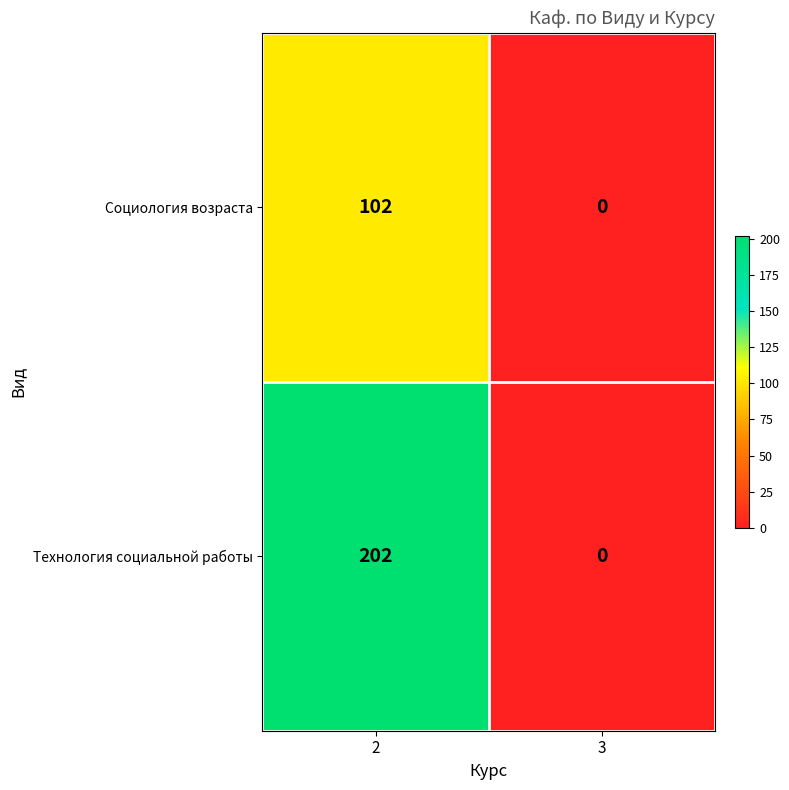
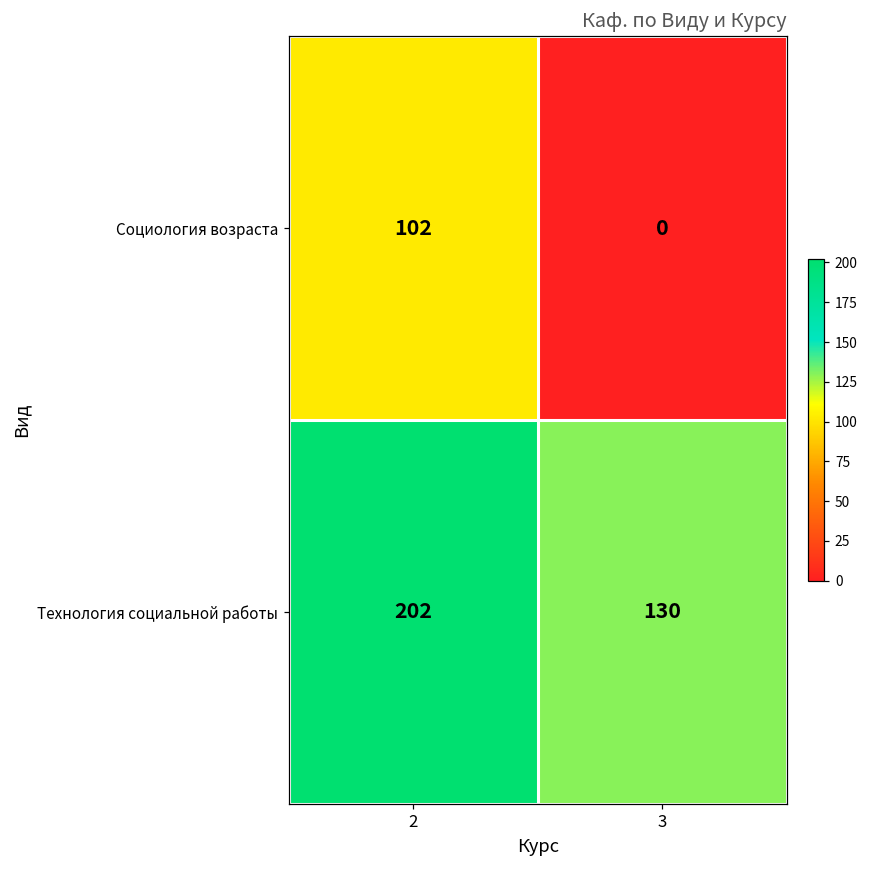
Технология социальной работы, 3: 0 -> 130
